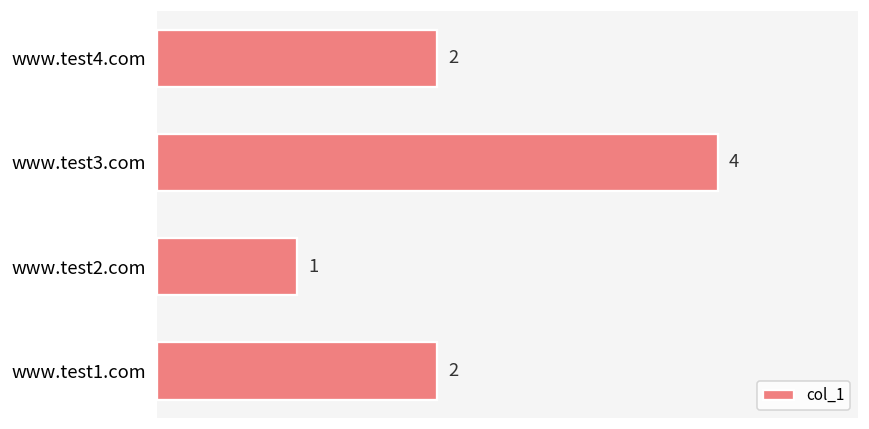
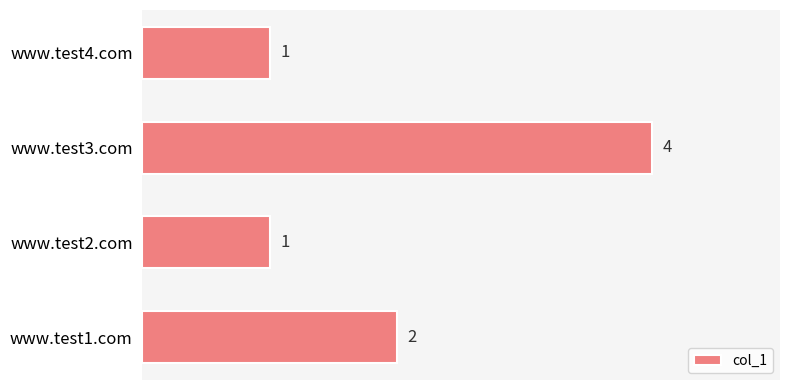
www.test4.com: 2 -> 1
